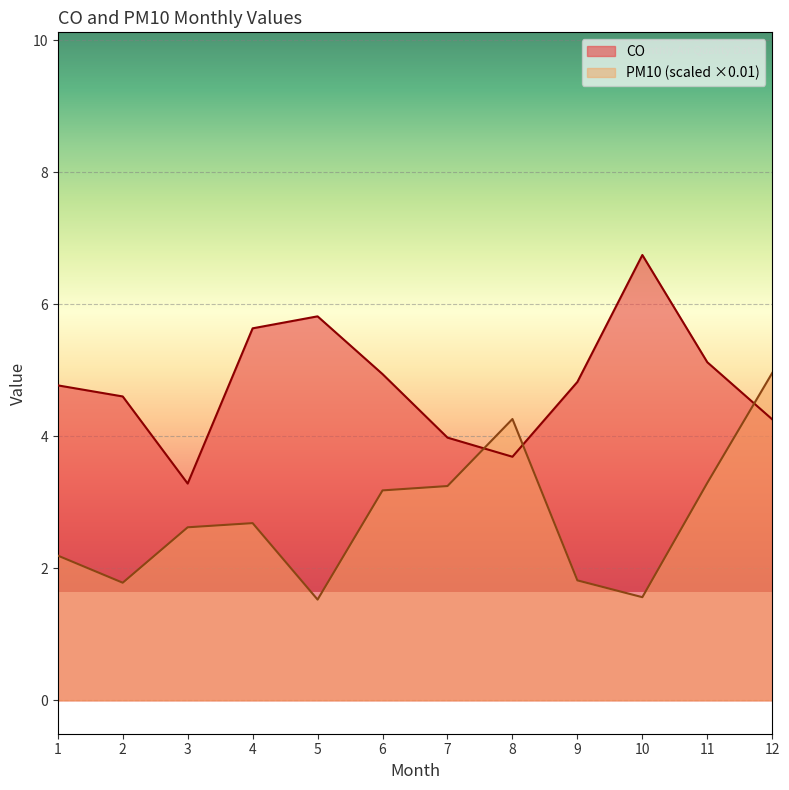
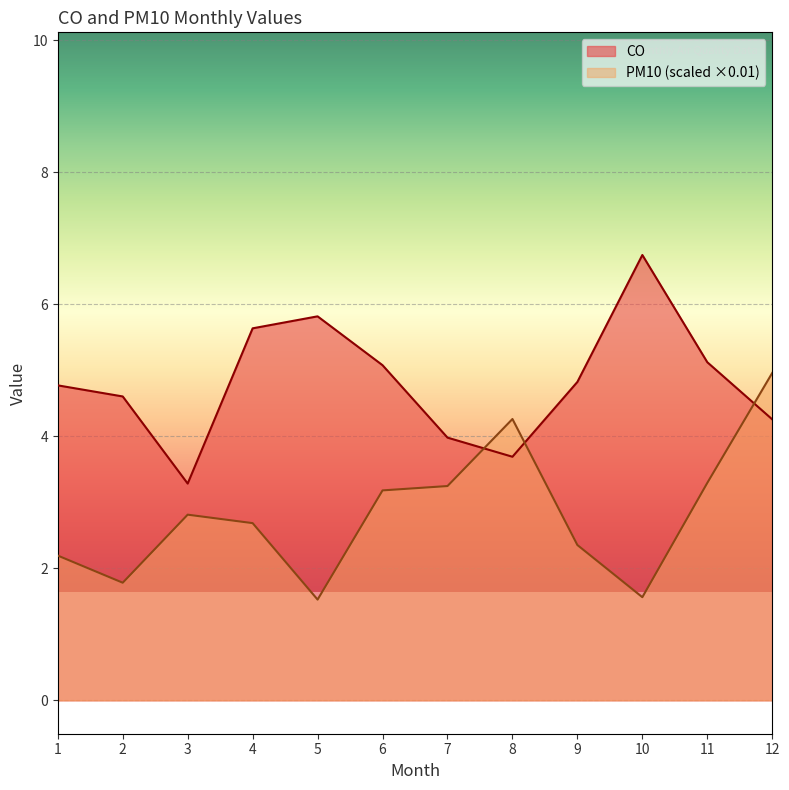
PM10 (scaled ×0.01), 3: 2.6 -> 2.8
CO, 6: 4.9 -> 5.1
PM10 (scaled ×0.01), 9: 1.8 -> 2.4
